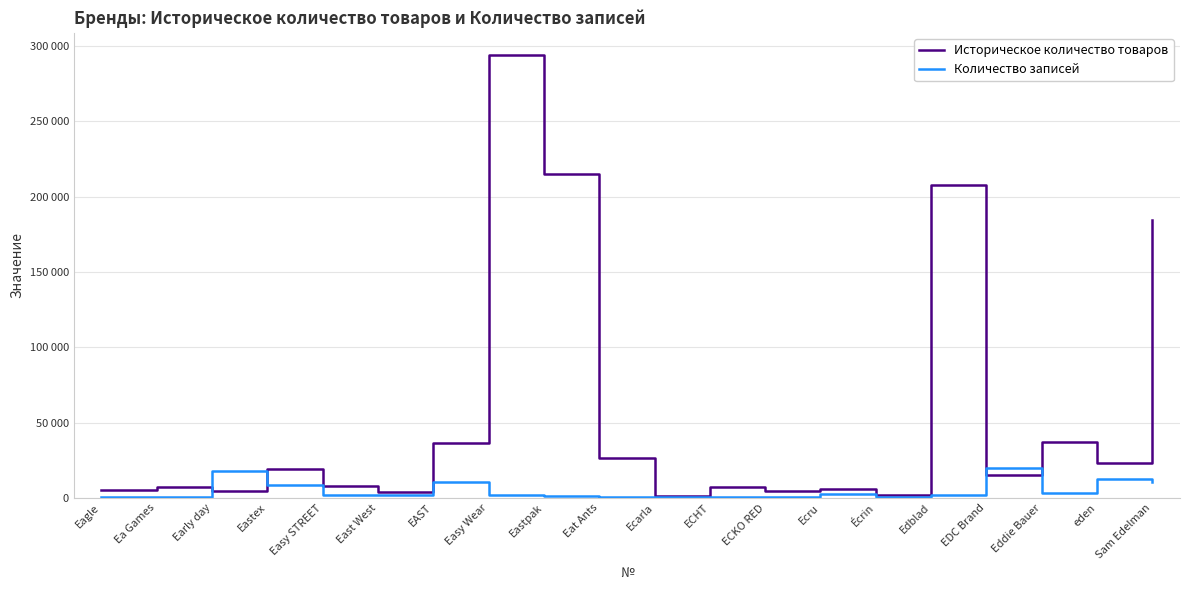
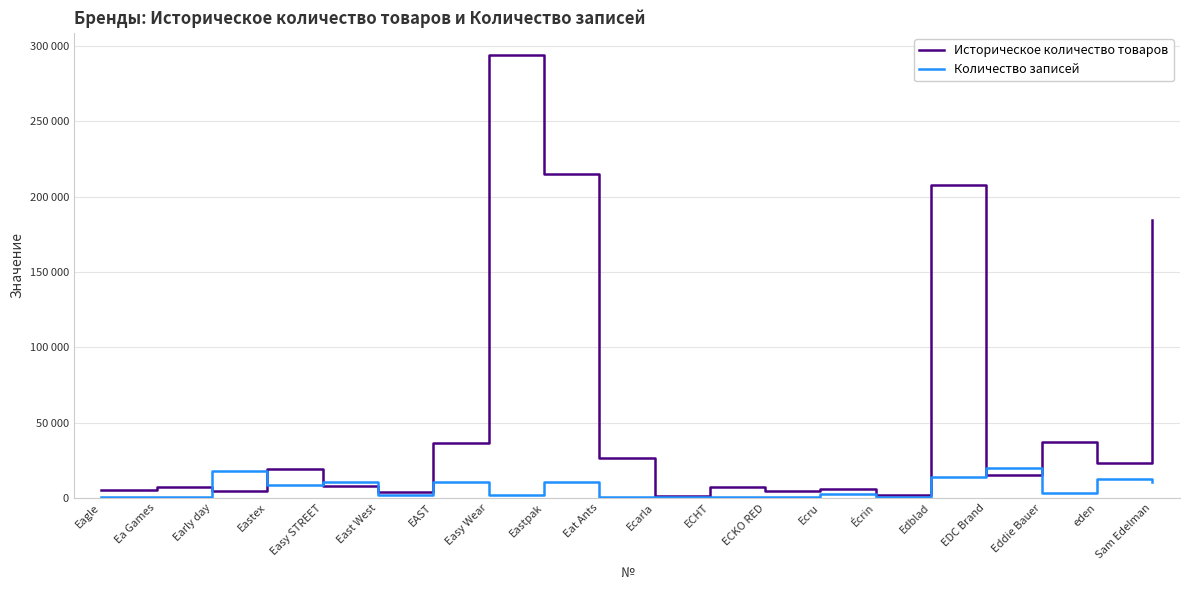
Количество записей, Easy STREET: 2000 -> 11000
Количество записей, Eastpak: 1000 -> 11000
Количество записей, Edblad: 2000 -> 14000
